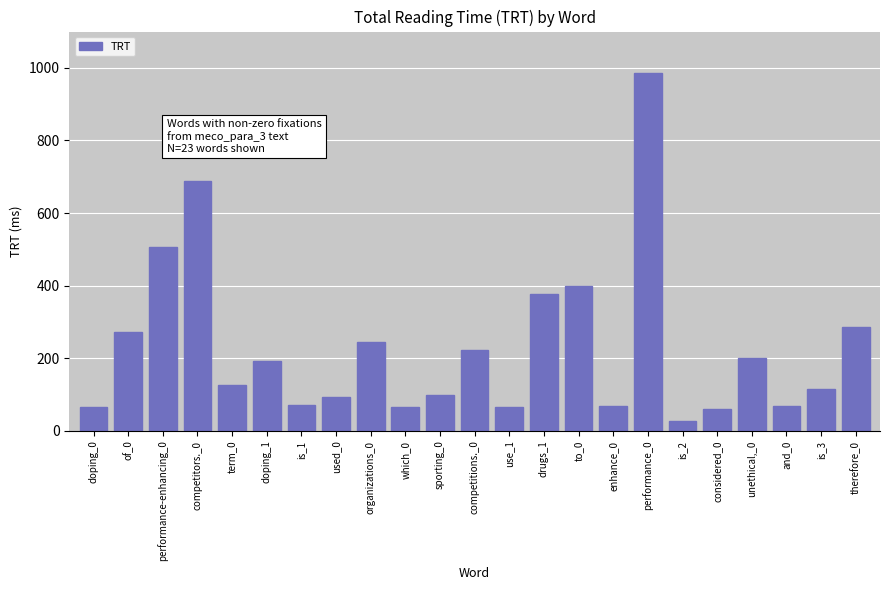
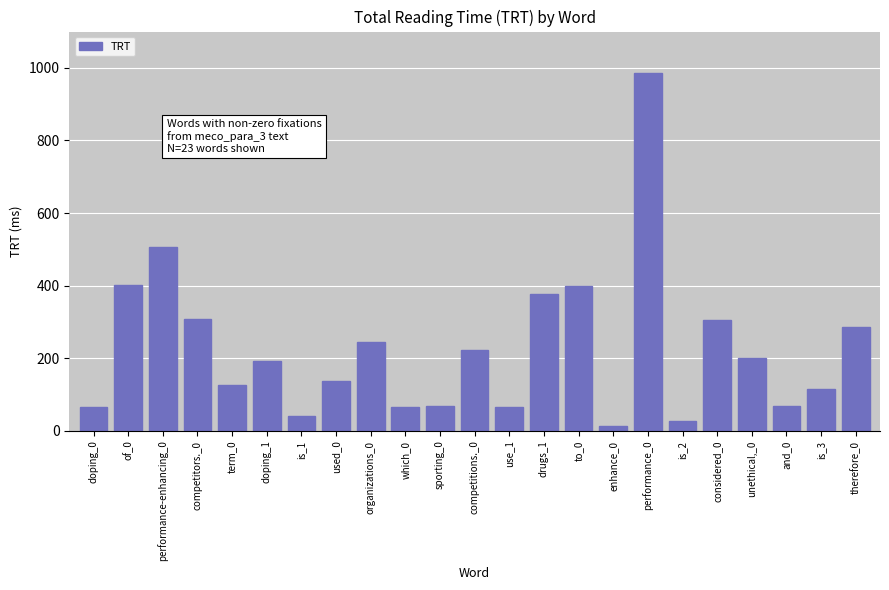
of_0: 270 -> 400
competitors._0: 690 -> 310
is_1: 70 -> 40
used_0: 90 -> 140
sporting_0: 100 -> 70
enhance_0: 70 -> 10
considered_0: 60 -> 310
